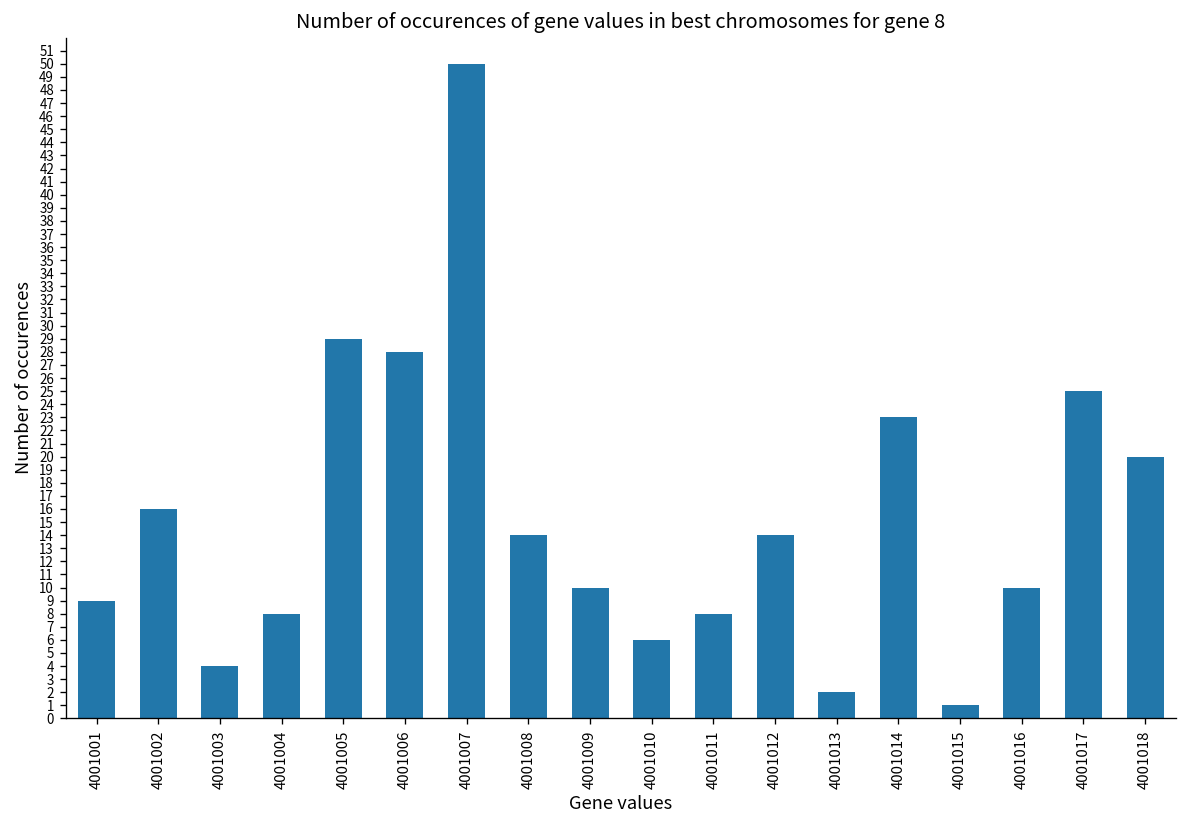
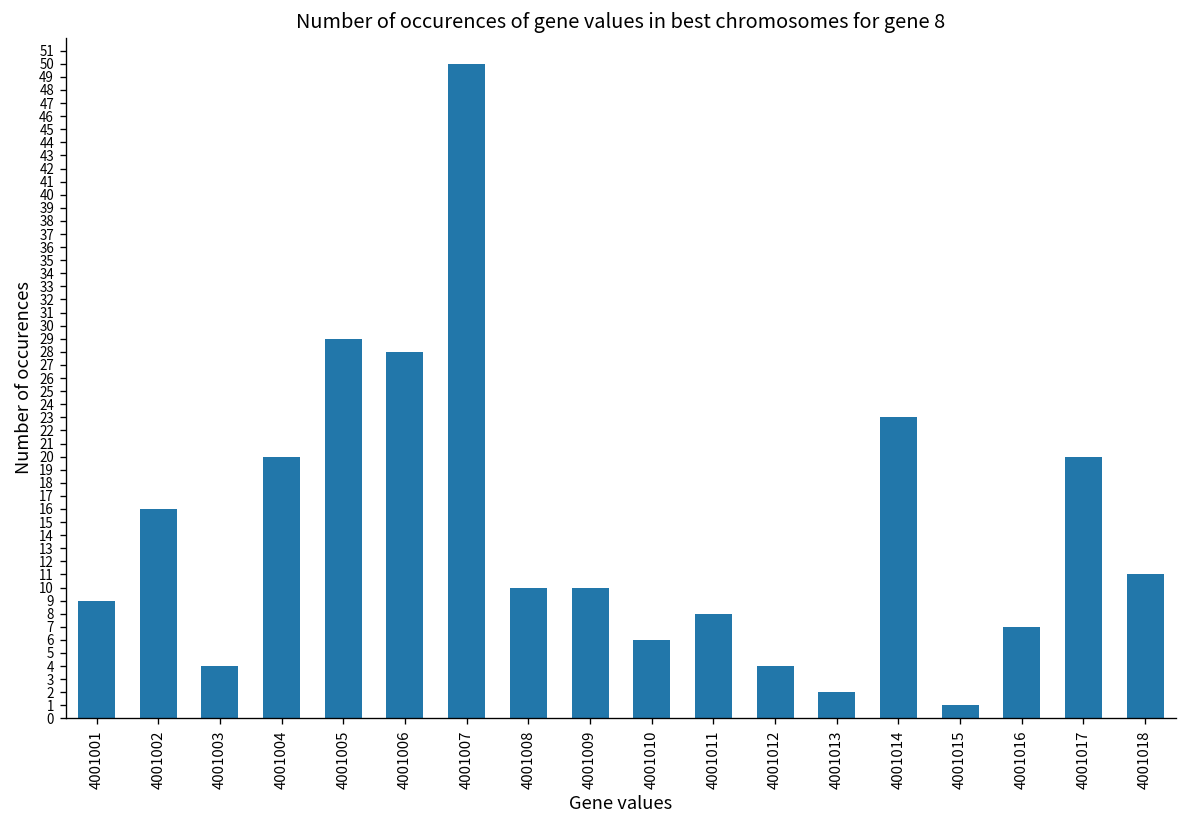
4001004: 8 -> 20
4001008: 14 -> 10
4001012: 14 -> 4
4001016: 10 -> 7
4001017: 25 -> 20
4001018: 20 -> 11
